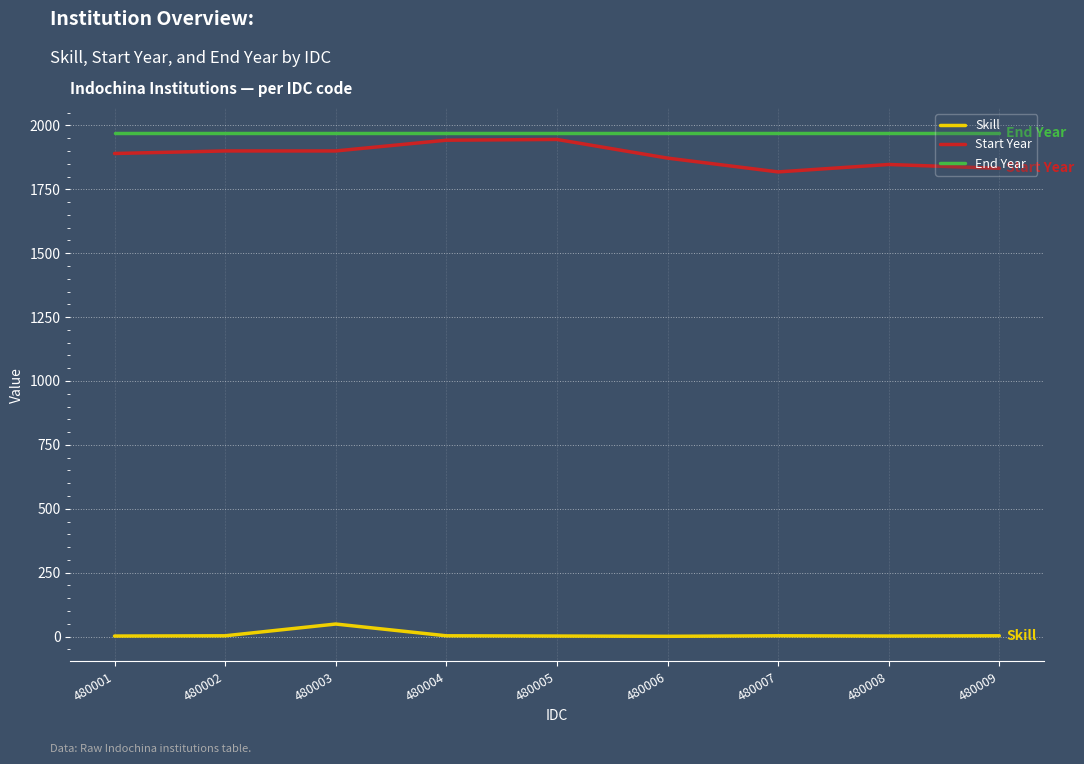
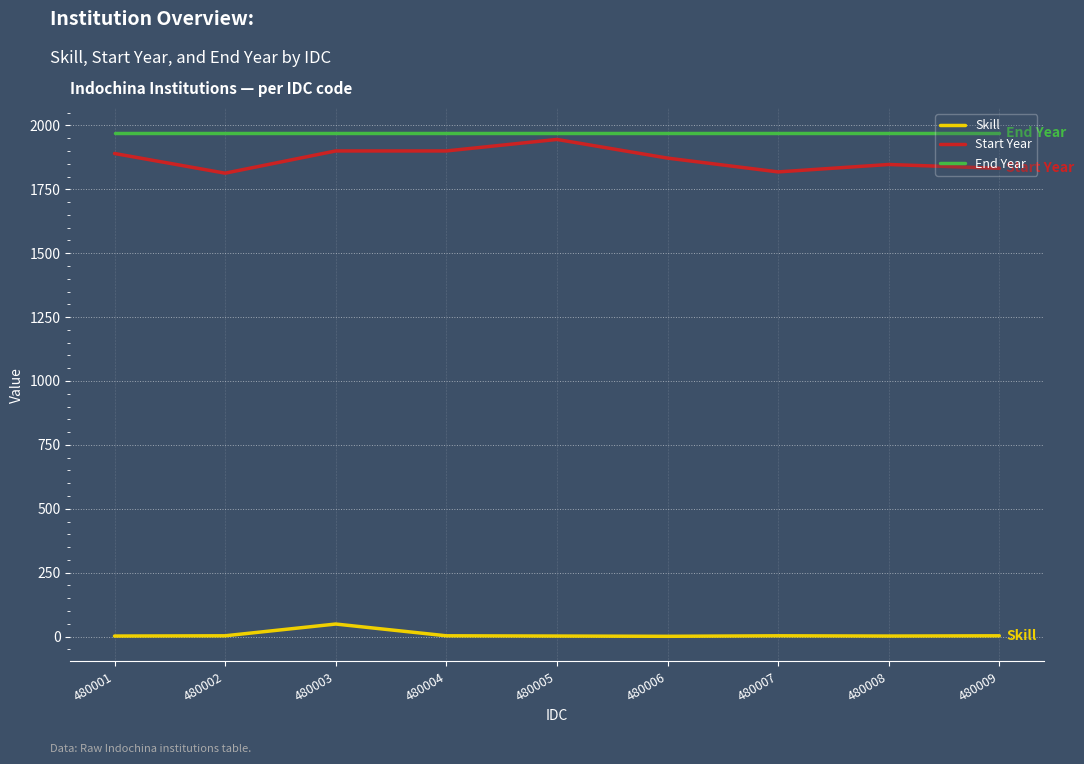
Start Year, 480002: 1900 -> 1810
Start Year, 480004: 1940 -> 1900
